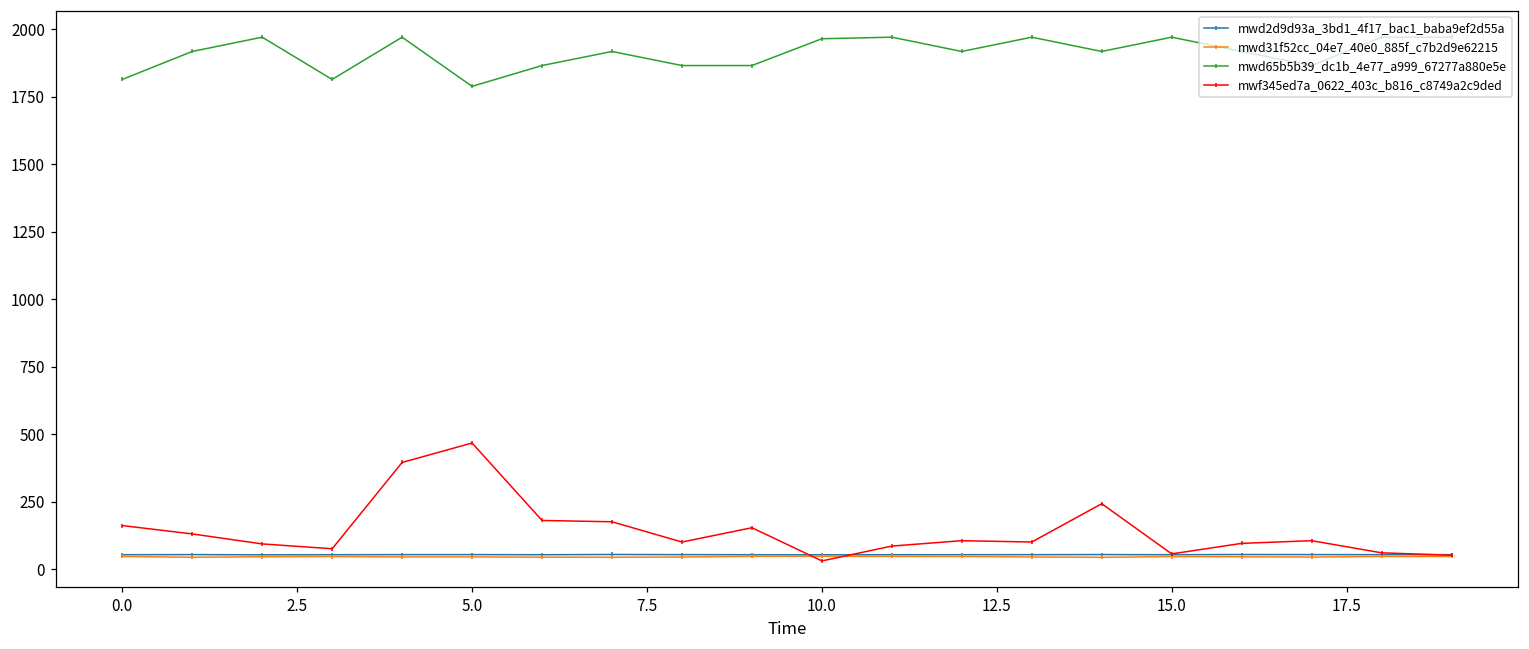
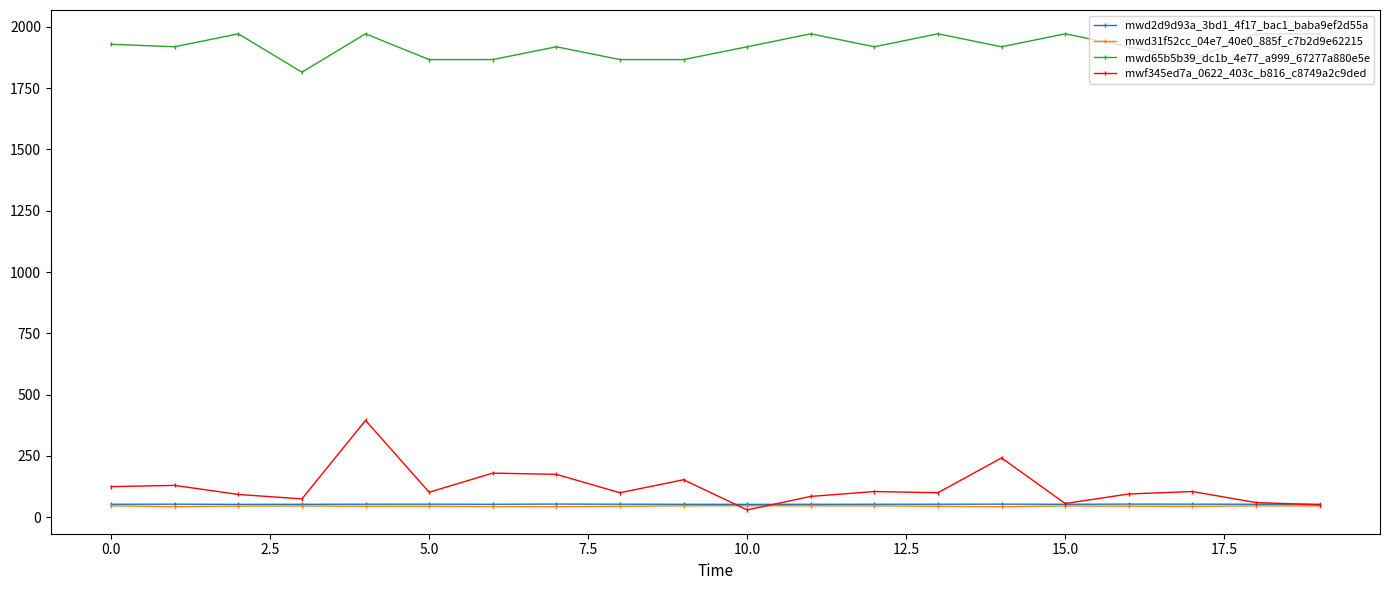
mwd65b5b39_dc1b_4e77_a999_67277a880e5e, 0.0: 1810 -> 1930
mwf345ed7a_0622_403c_b816_c8749a2c9ded, 0.0: 160 -> 130
mwd65b5b39_dc1b_4e77_a999_67277a880e5e, 5.0: 1790 -> 1870
mwf345ed7a_0622_403c_b816_c8749a2c9ded, 5.0: 470 -> 100
mwd65b5b39_dc1b_4e77_a999_67277a880e5e, 10.0: 1970 -> 1920
